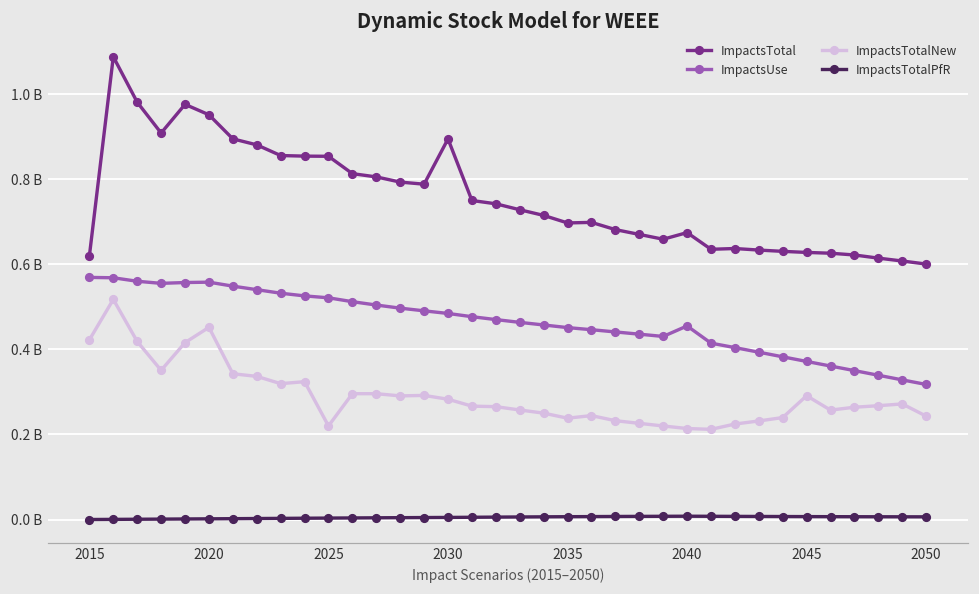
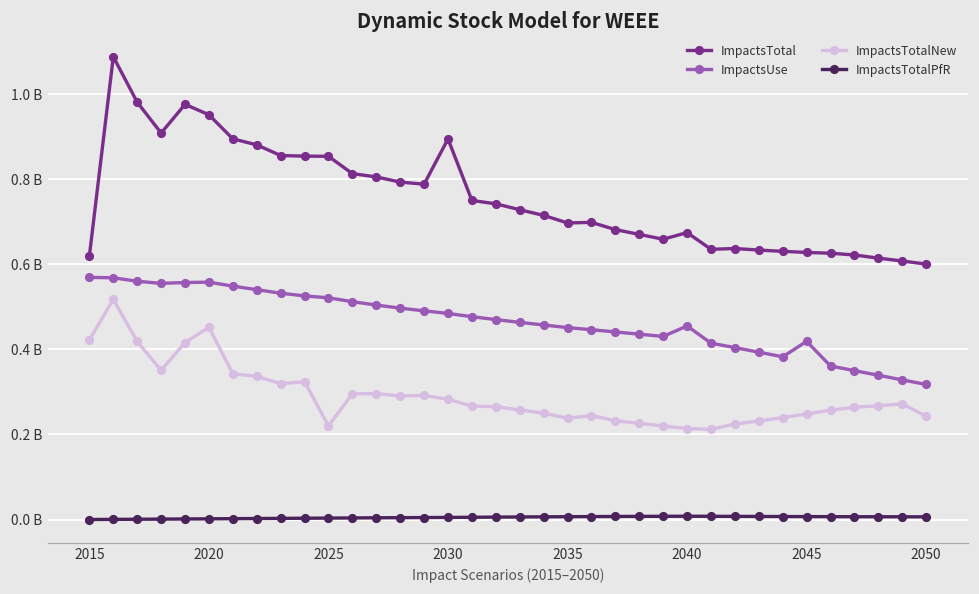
ImpactsUse, 2045: 370000000 -> 420000000
ImpactsTotalNew, 2045: 290000000 -> 250000000
